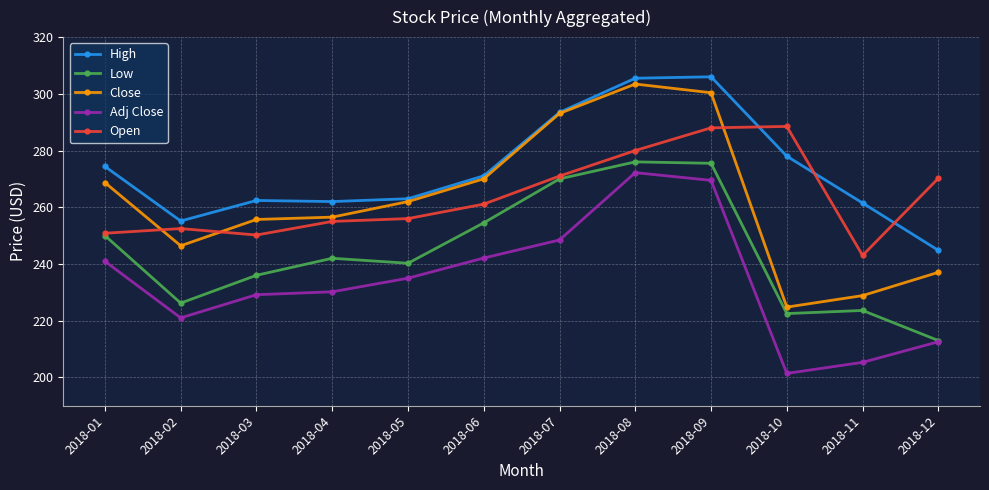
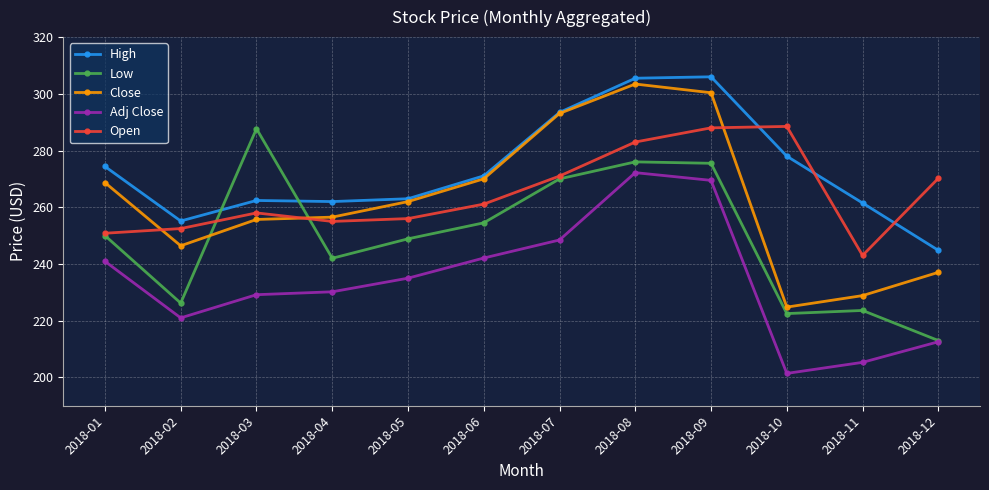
Low, 2018-03: 236 -> 288
Open, 2018-03: 250 -> 258
Low, 2018-05: 240 -> 249
Open, 2018-08: 280 -> 283
